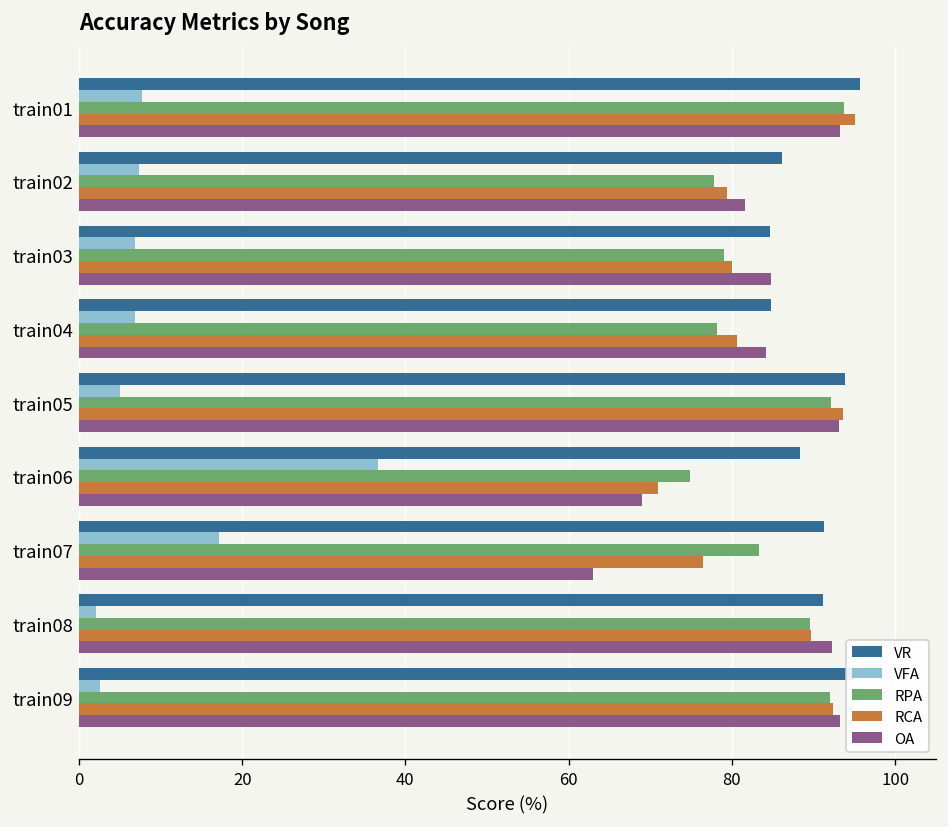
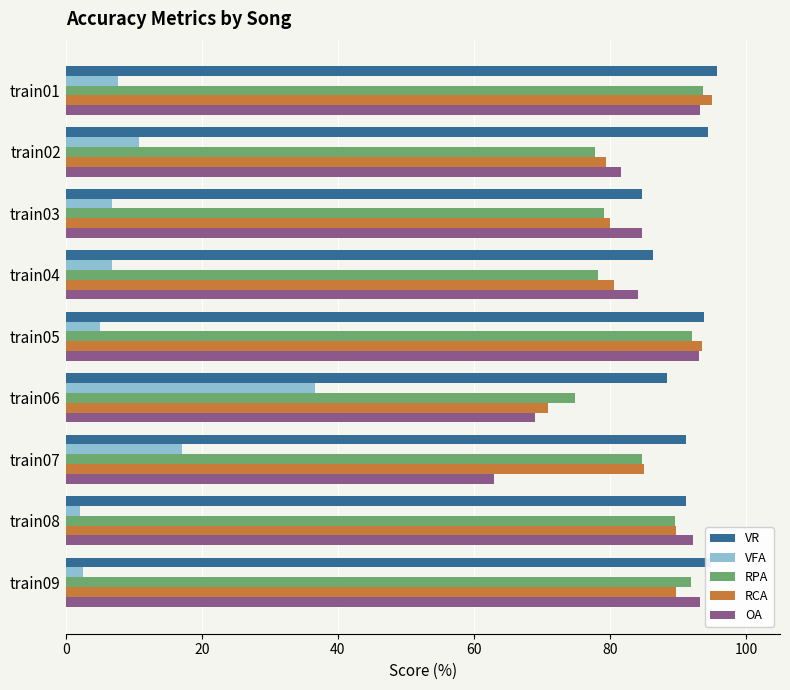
VR, train02: 86 -> 94
VFA, train02: 7 -> 11
VR, train04: 85 -> 86
RPA, train07: 83 -> 85
RCA, train07: 76 -> 85
RCA, train09: 92 -> 90
